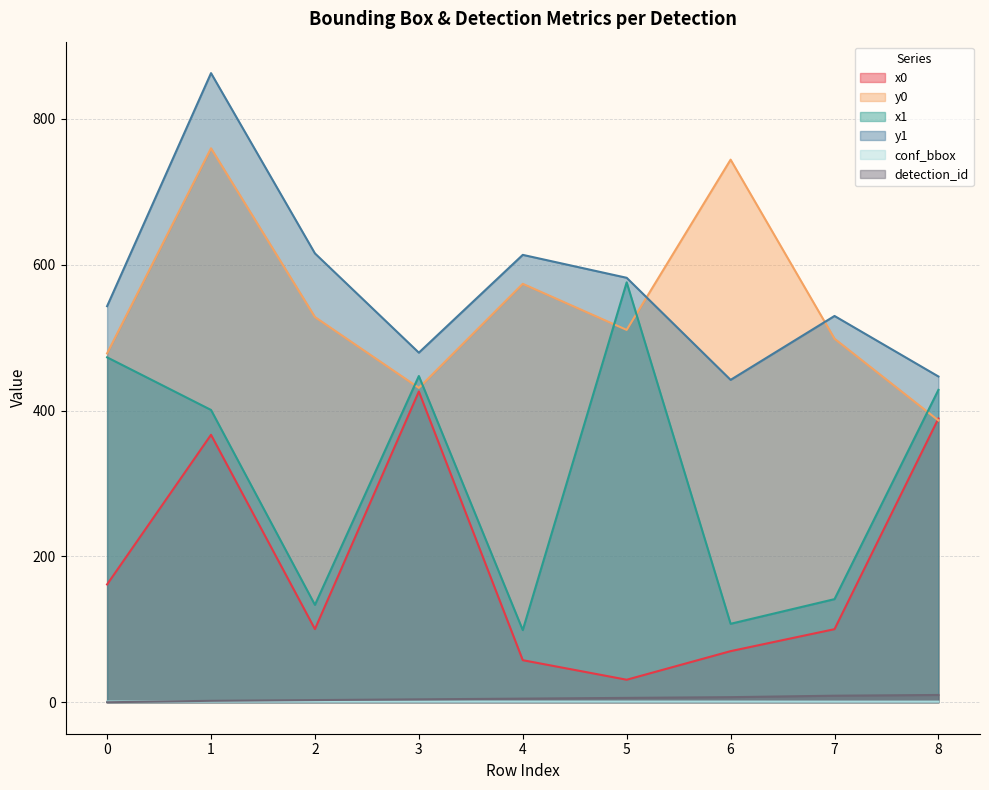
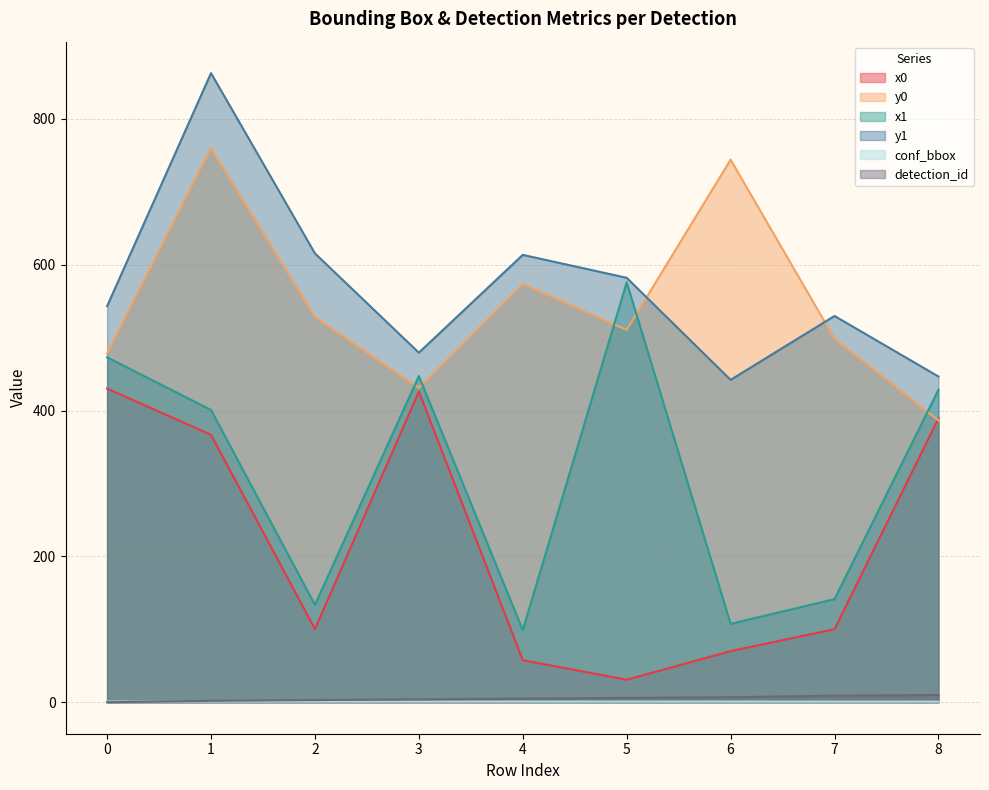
x0, 0: 160 -> 430
